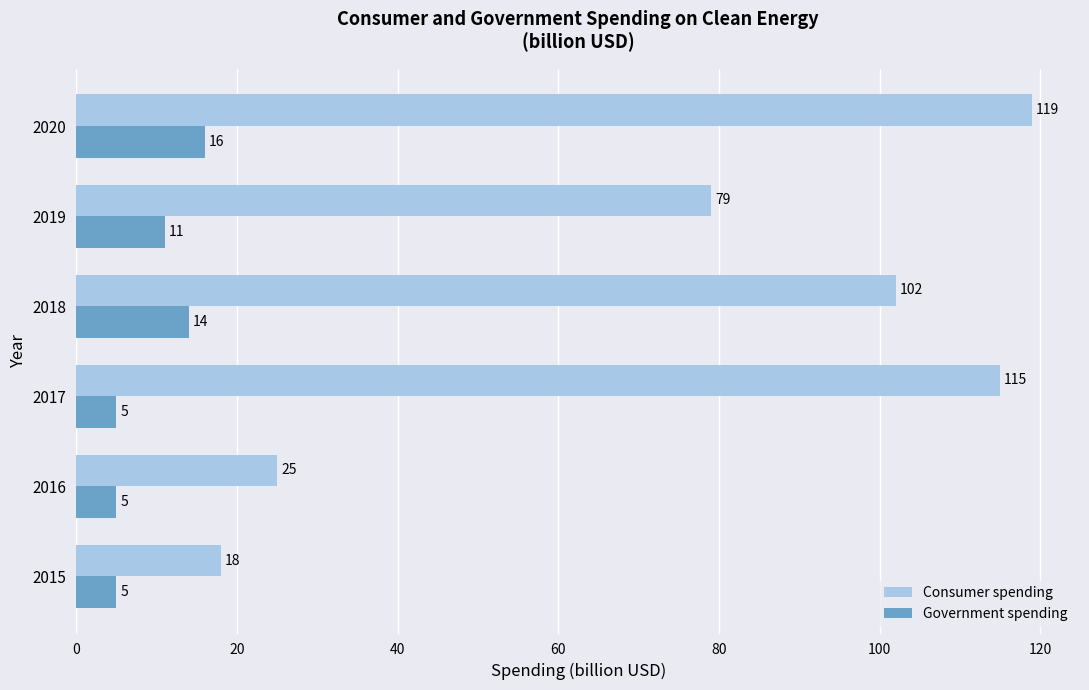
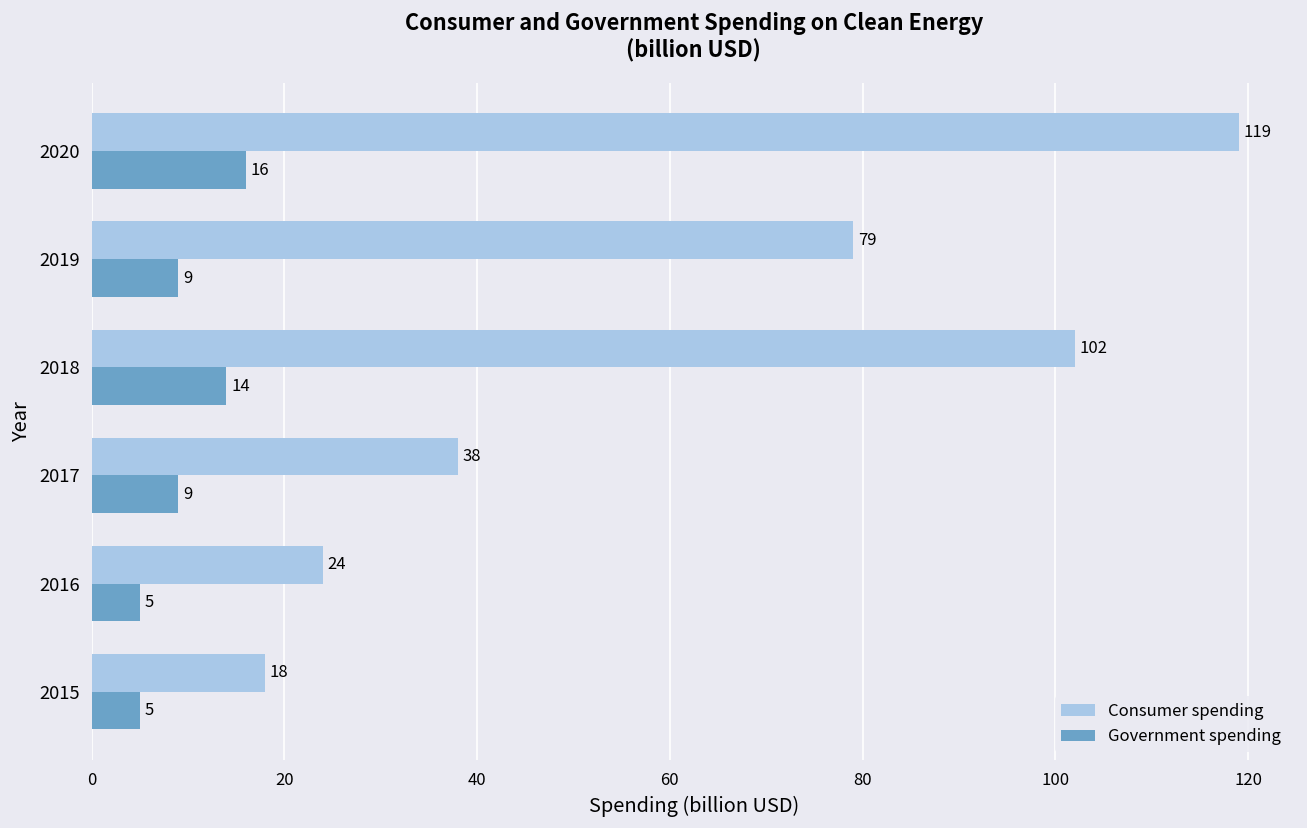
Government spending, 2019: 11 -> 9
Consumer spending, 2017: 115 -> 38
Government spending, 2017: 5 -> 9
Consumer spending, 2016: 25 -> 24
